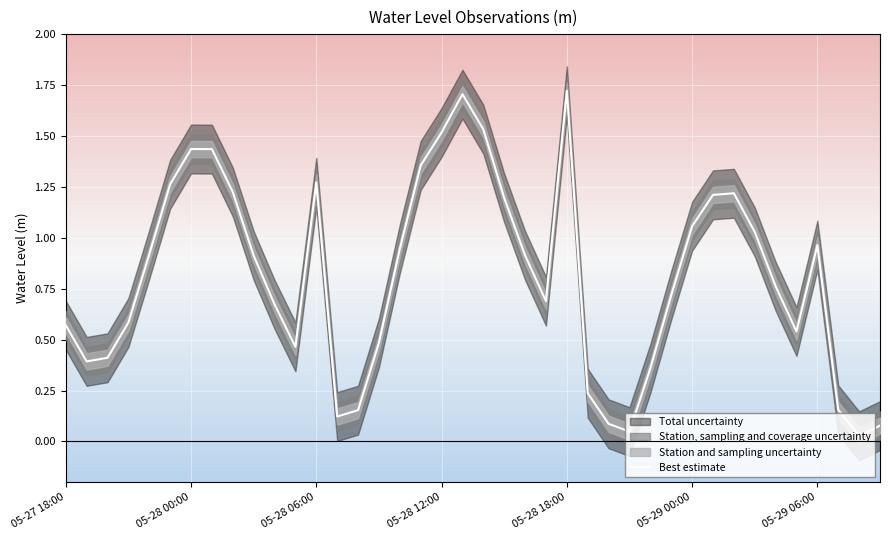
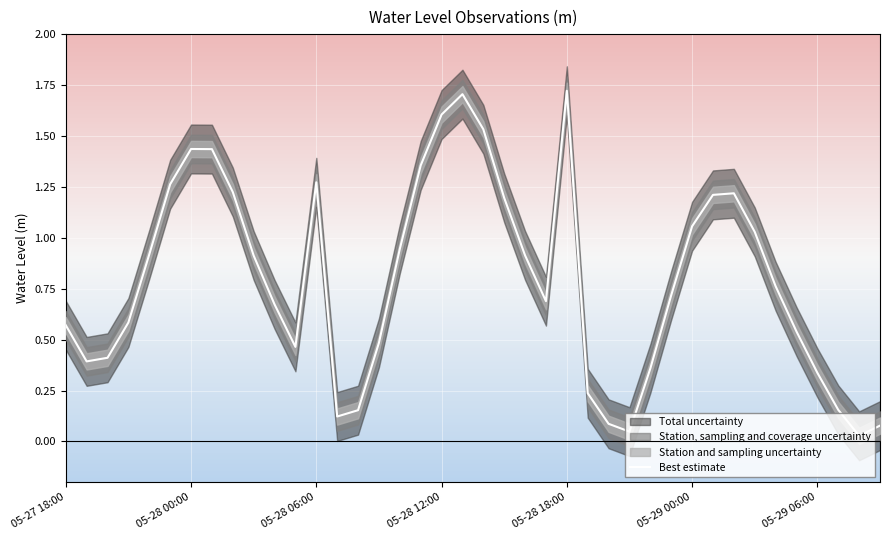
Best estimate, 05-28 12:00: 1.52 -> 1.60
Best estimate, 05-29 06:00: 0.96 -> 0.34
